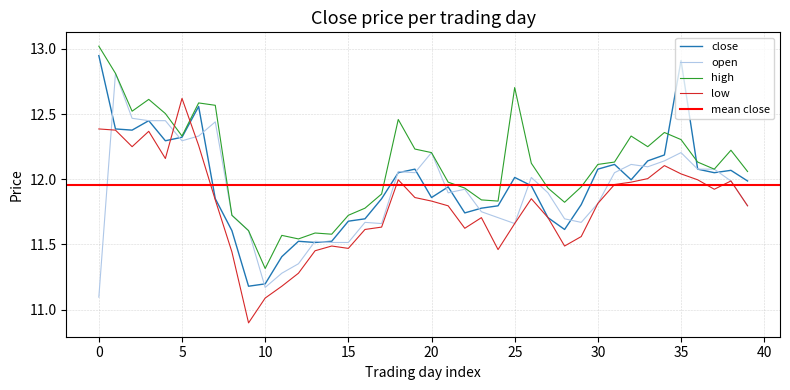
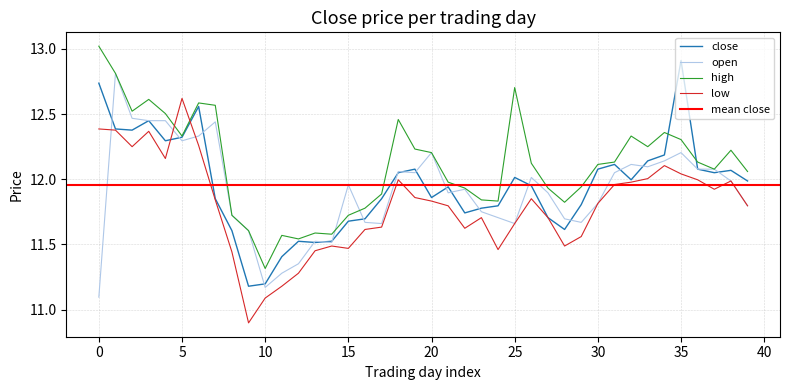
close, 0: 12.95 -> 12.74
open, 15: 11.51 -> 11.96
